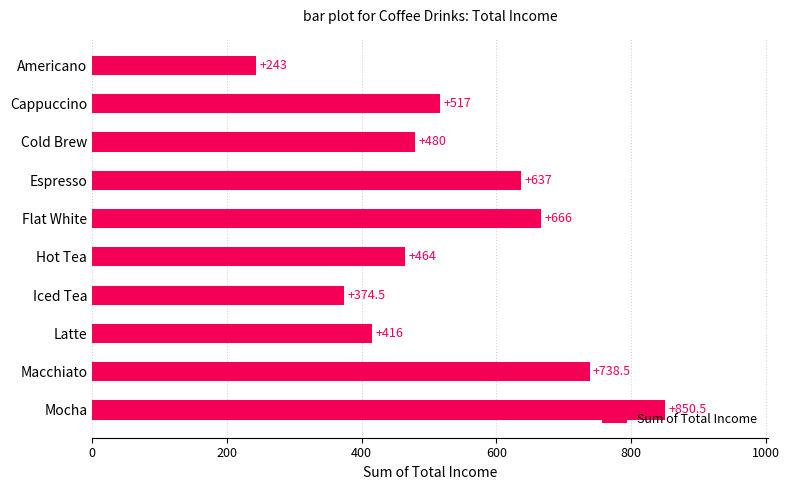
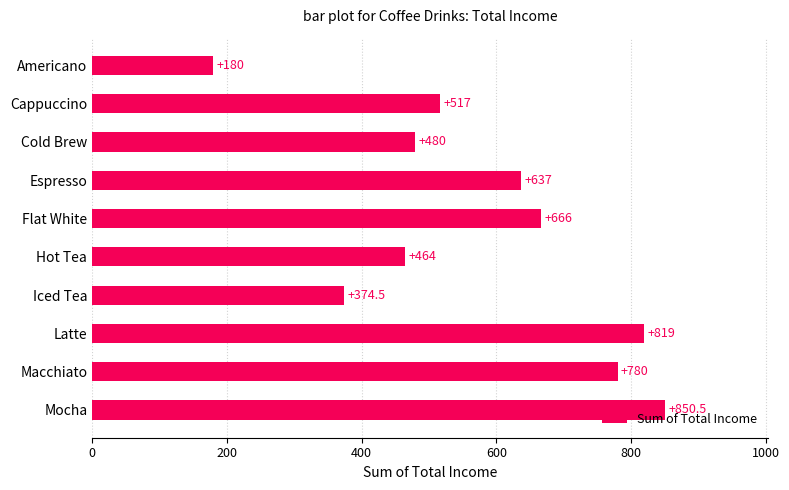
Americano: +243 -> +180
Latte: +416 -> +819
Macchiato: +738.5 -> +780
